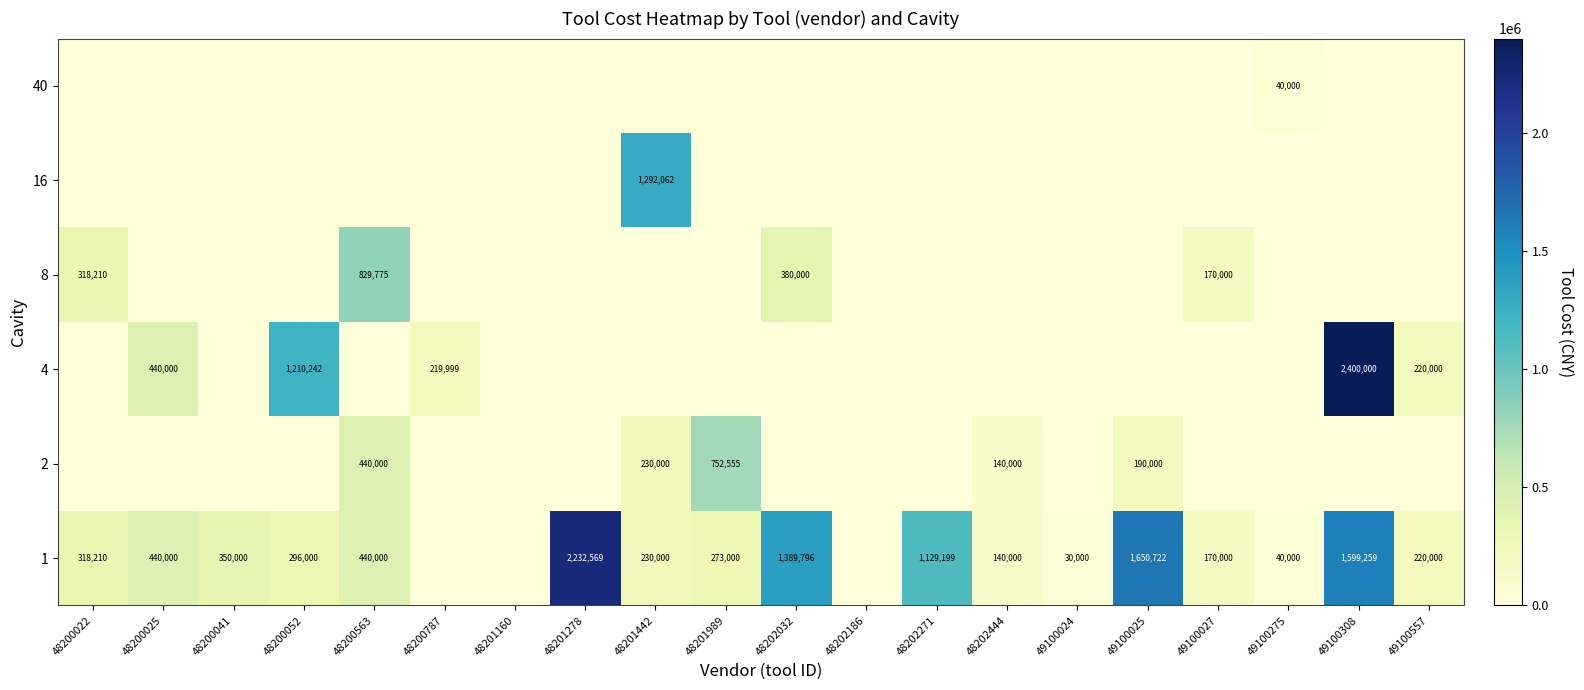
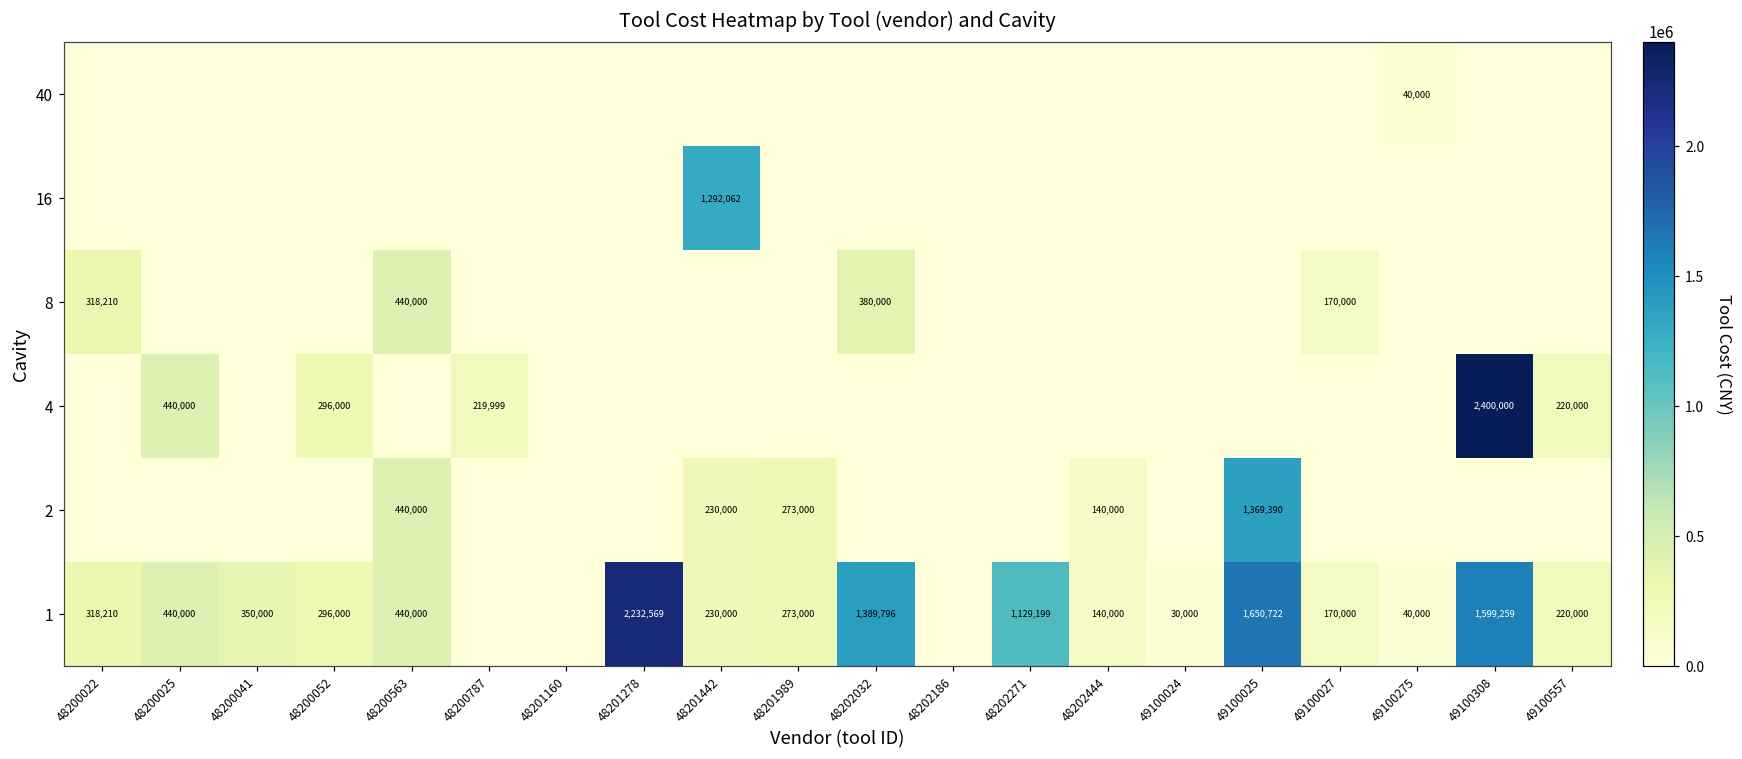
8, 48200563: 829,775 -> 440,000
4, 48200052: 1,210,242 -> 296,000
2, 48201989: 752,555 -> 273,000
2, 49100025: 190,000 -> 1,369,390
